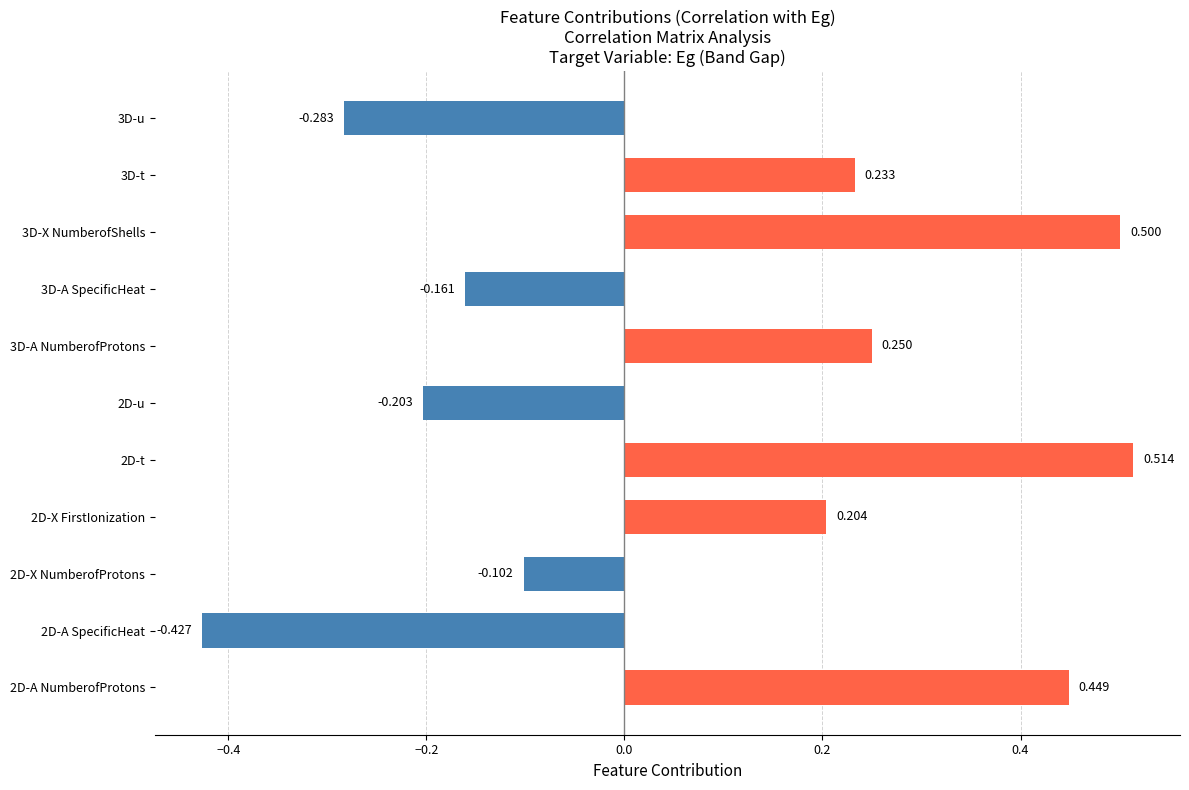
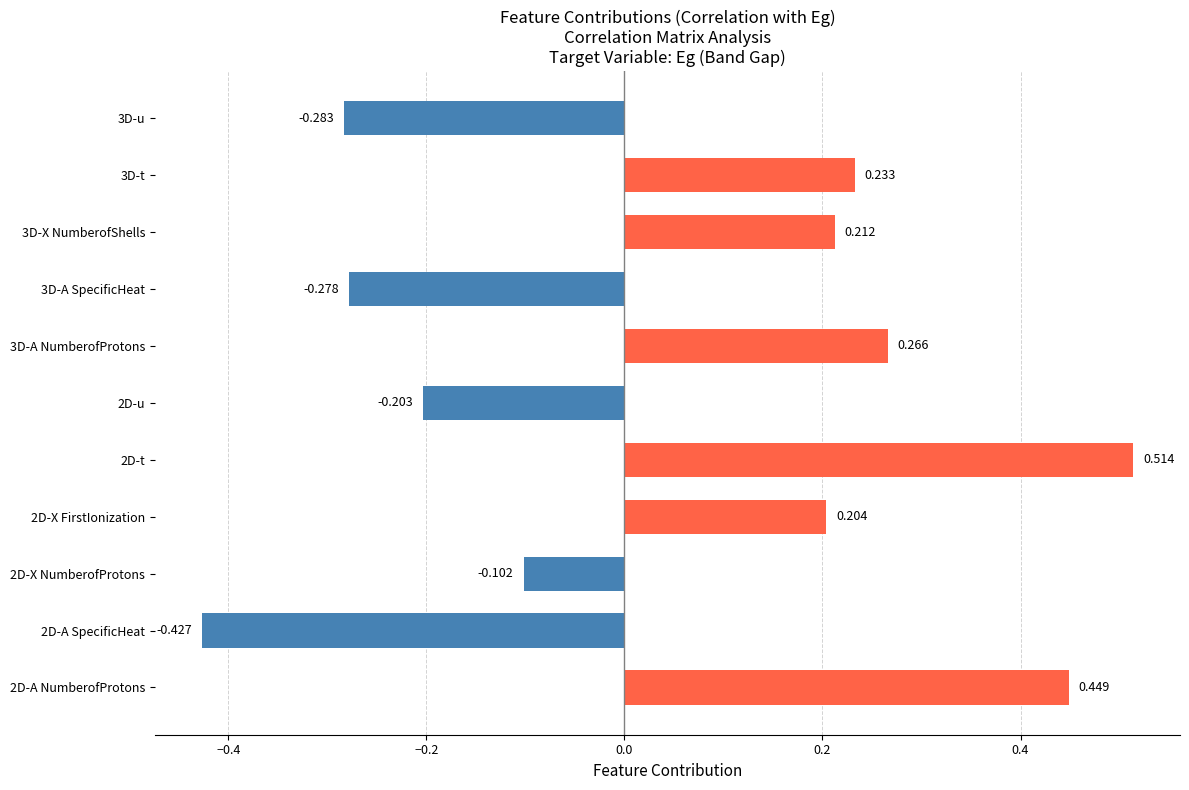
3D-X NumberofShells: 0.500 -> 0.212
3D-A SpecificHeat: -0.161 -> -0.278
3D-A NumberofProtons: 0.250 -> 0.266
